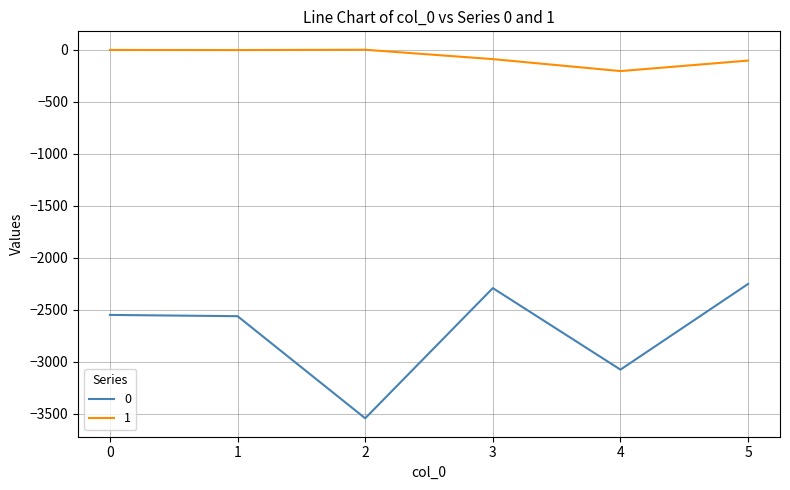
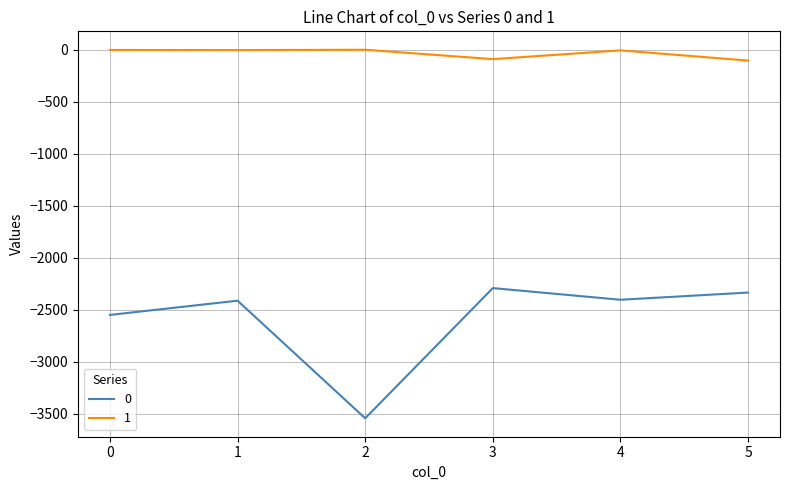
0, 1: -2560 -> -2410
0, 4: -3080 -> -2400
1, 4: -210 -> -10
0, 5: -2250 -> -2340
